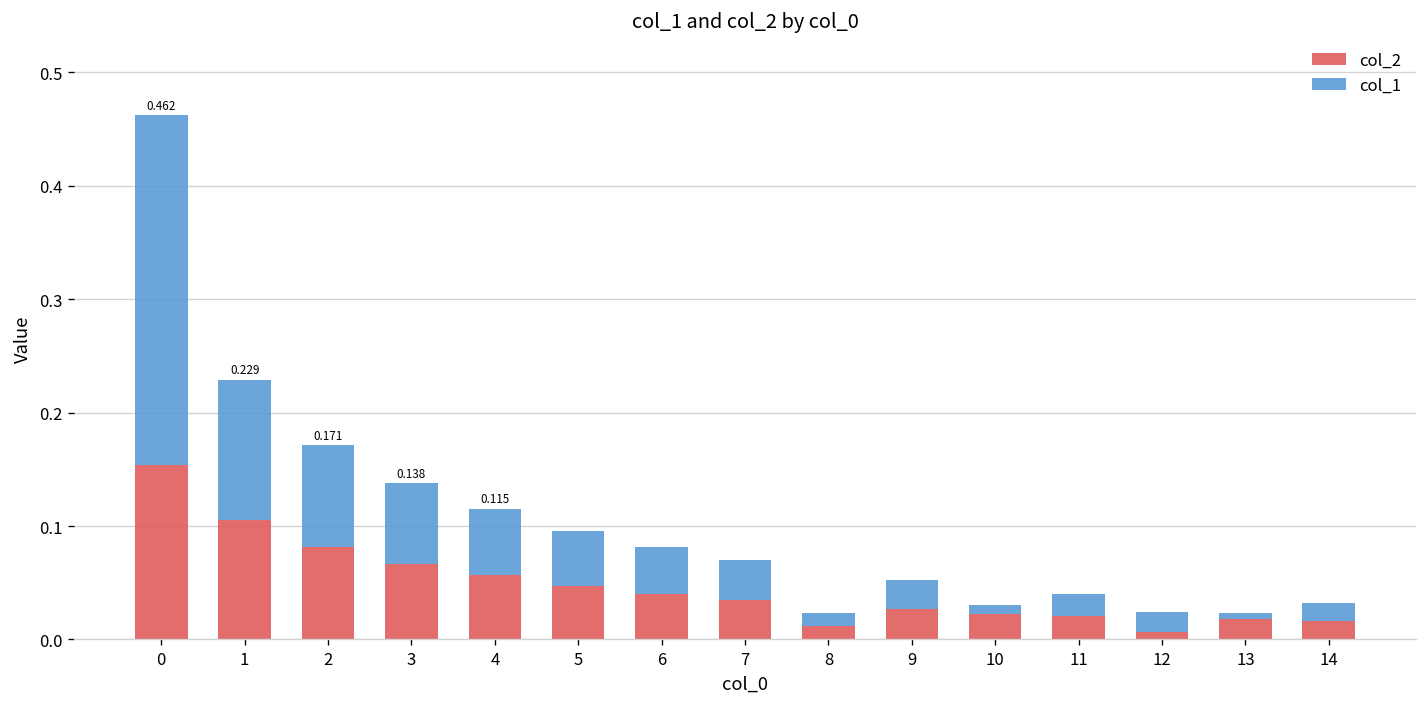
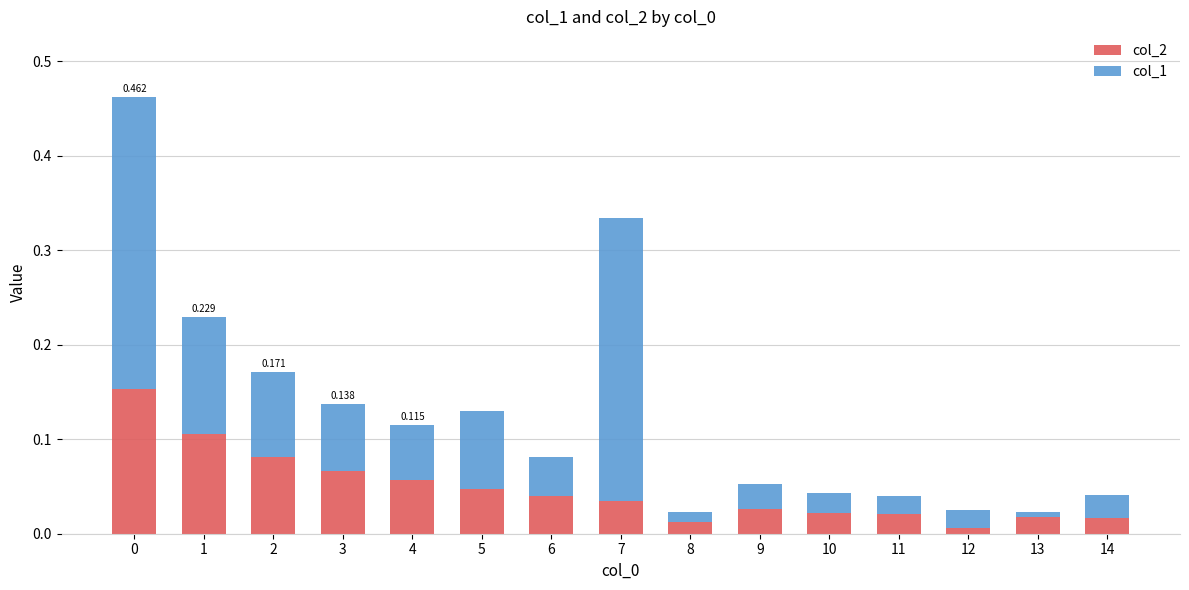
col_1, 5: 0.05 -> 0.08
col_1, 7: 0.04 -> 0.30
col_1, 10: 0.01 -> 0.02
col_1, 14: 0.015 -> 0.025
